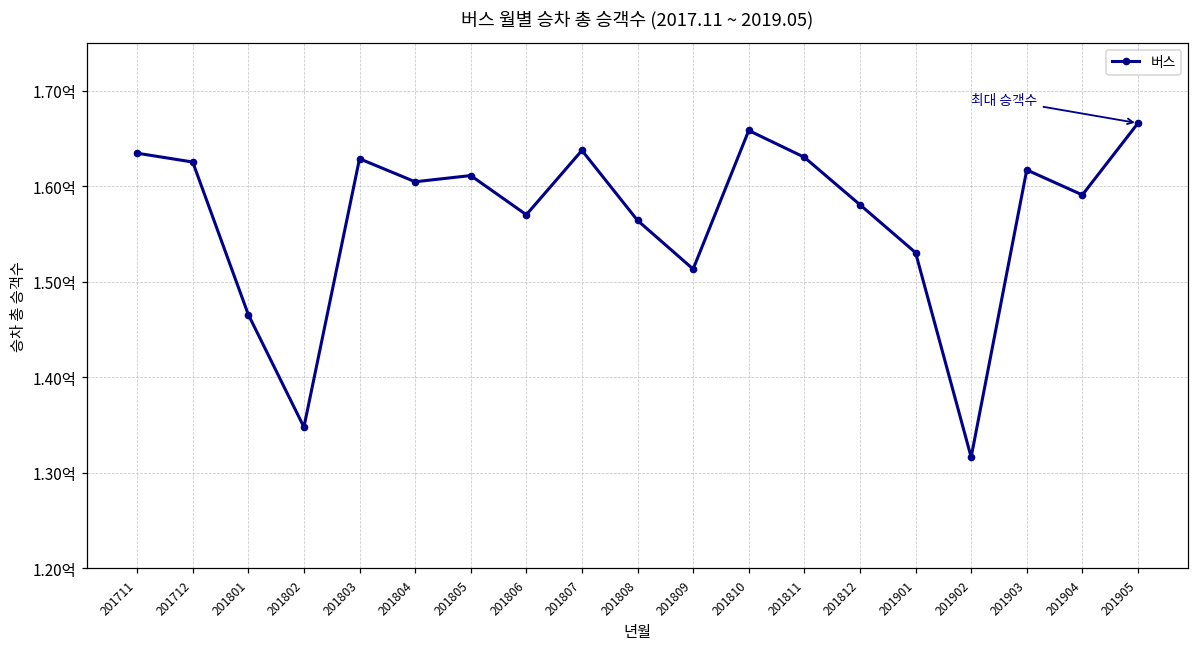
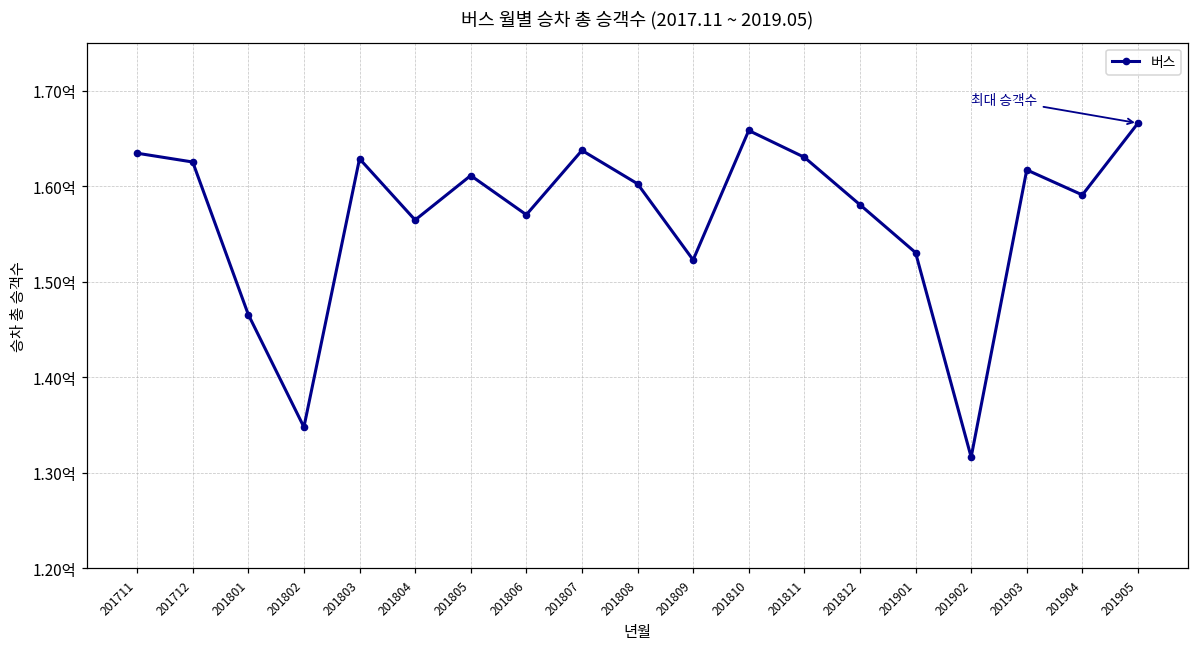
201804: 1.60억 -> 1.56억
201808: 1.56억 -> 1.60억
201809: 1.51억 -> 1.52억
